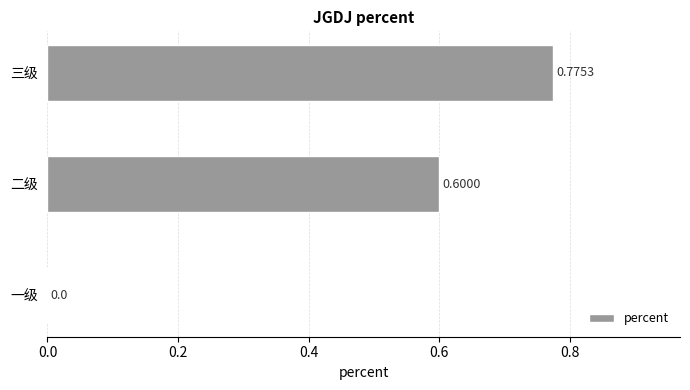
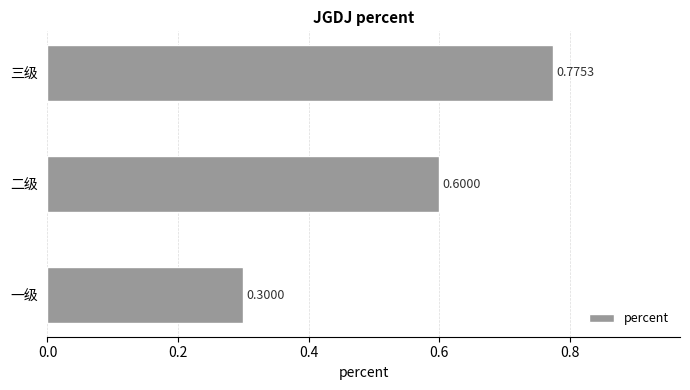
一级: 0.0 -> 0.3000
